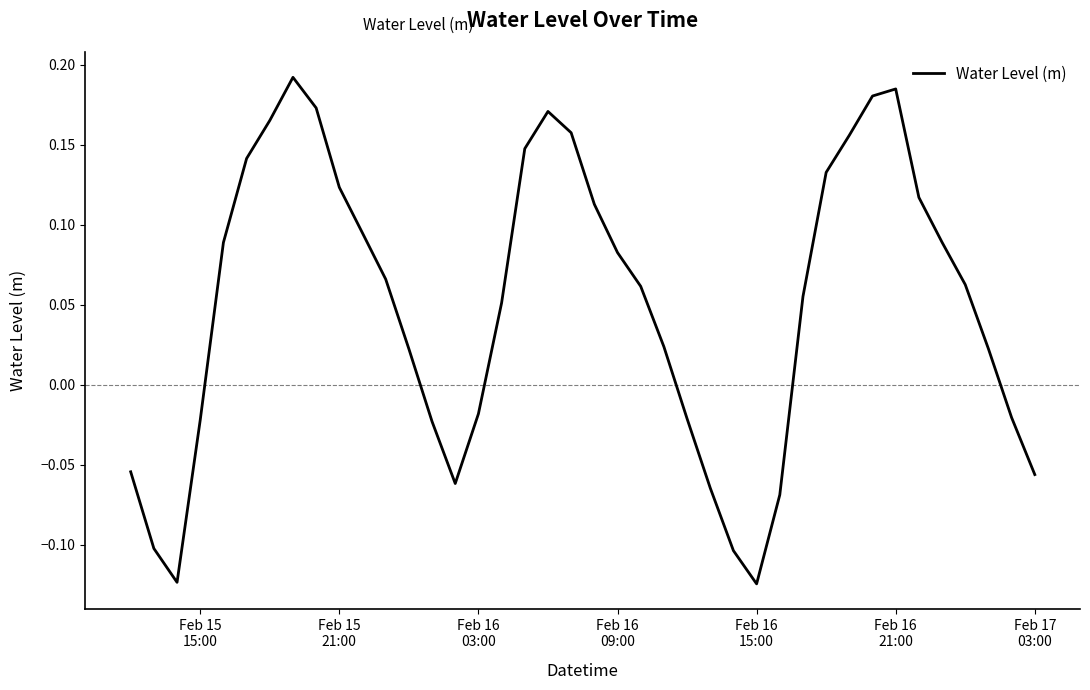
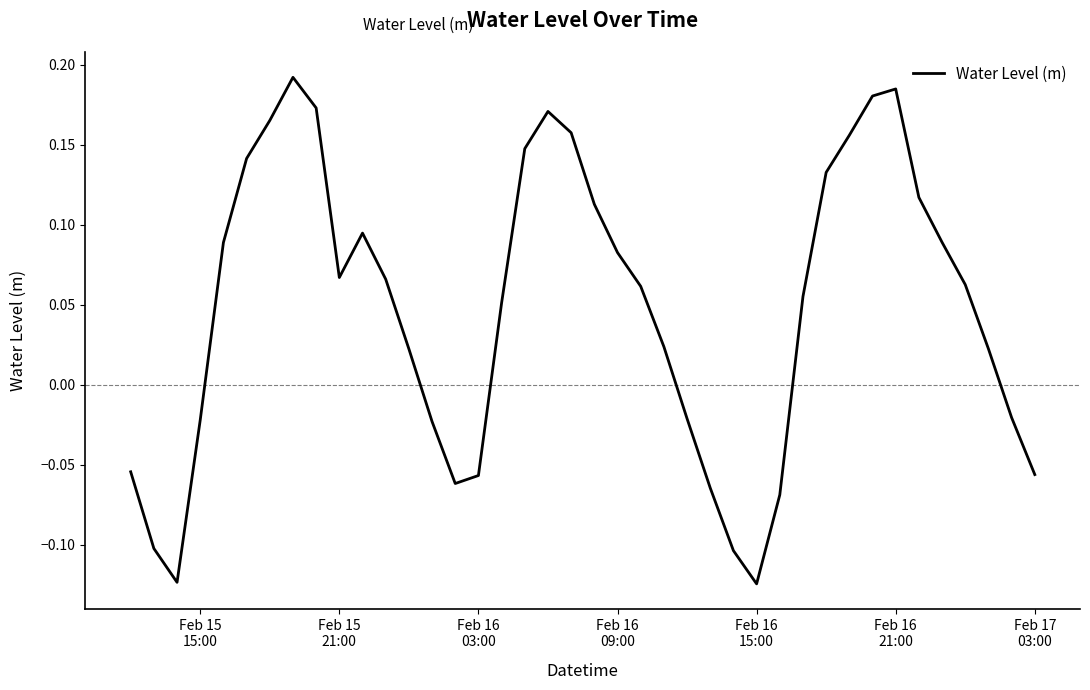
Feb 15 21:00: 0.123 -> 0.067
Feb 16 03:00: -0.018 -> -0.057
